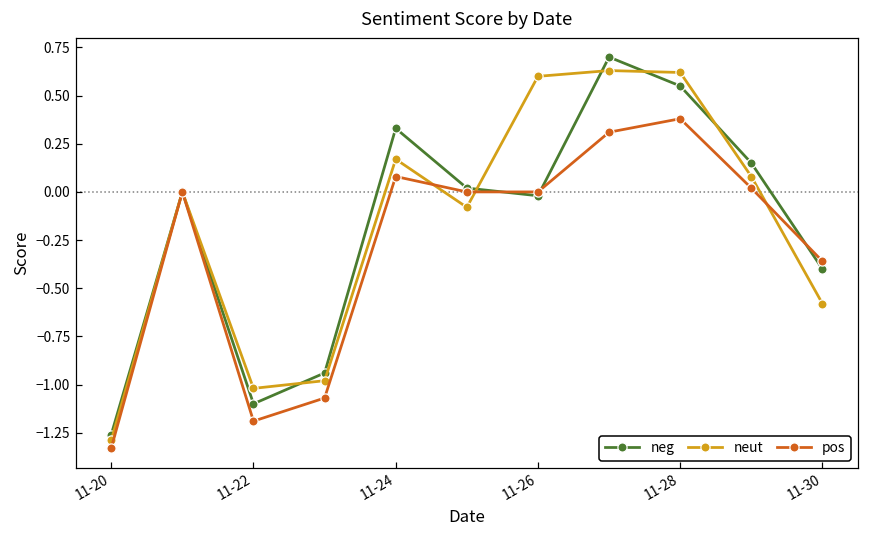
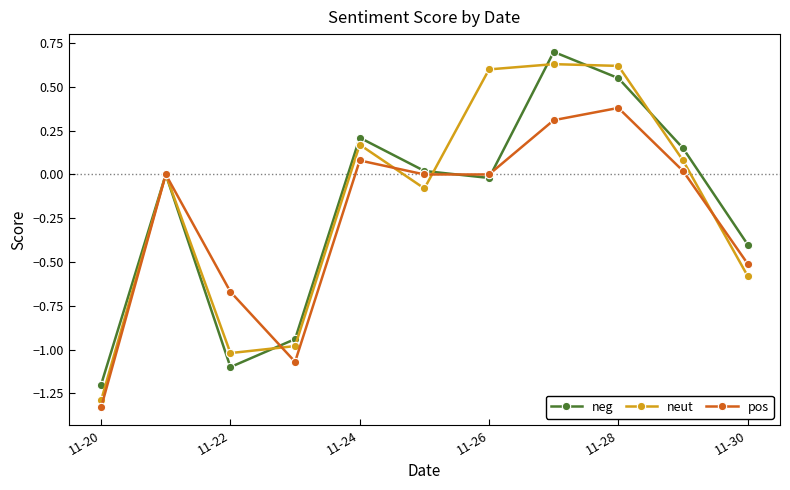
neg, 11-20: -1.26 -> -1.20
pos, 11-22: -1.19 -> -0.67
neg, 11-24: 0.33 -> 0.21
pos, 11-30: -0.36 -> -0.51
